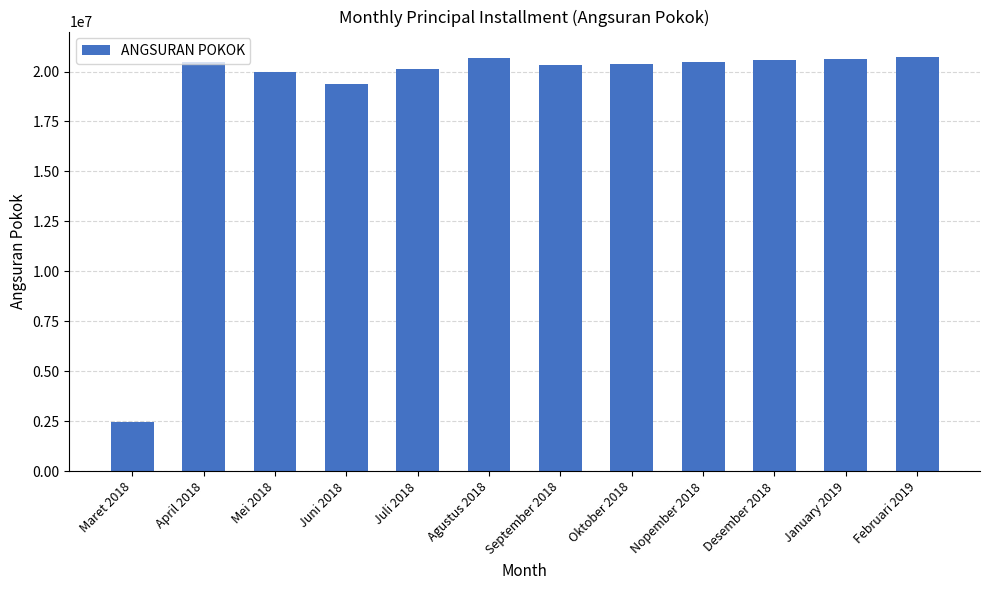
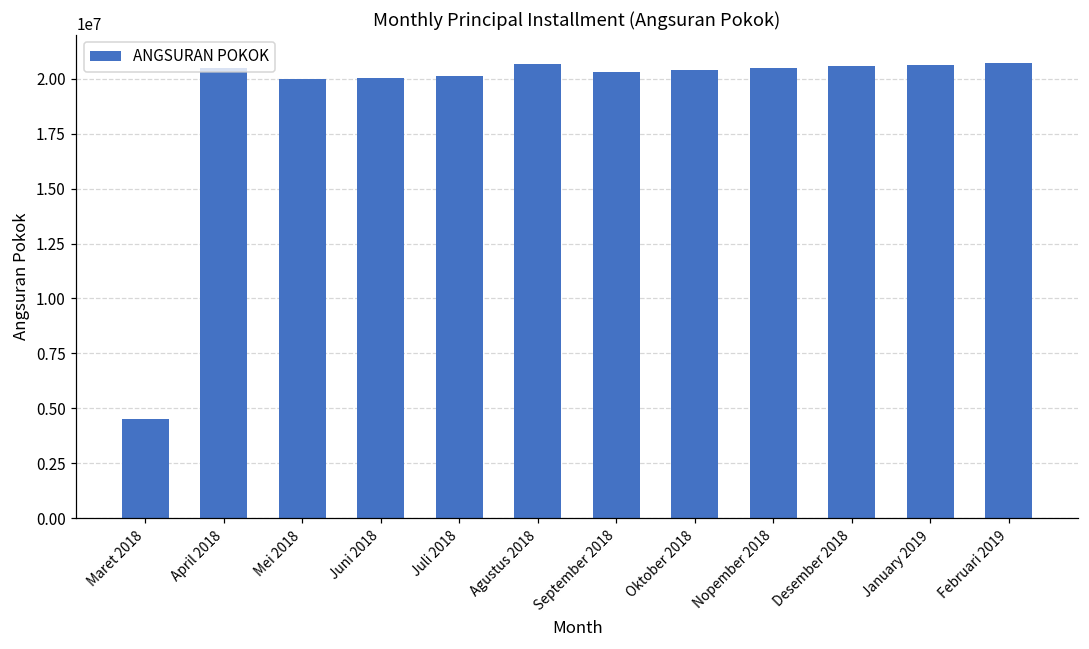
Maret 2018: 2500000 -> 4500000
Juni 2018: 19400000 -> 20000000
